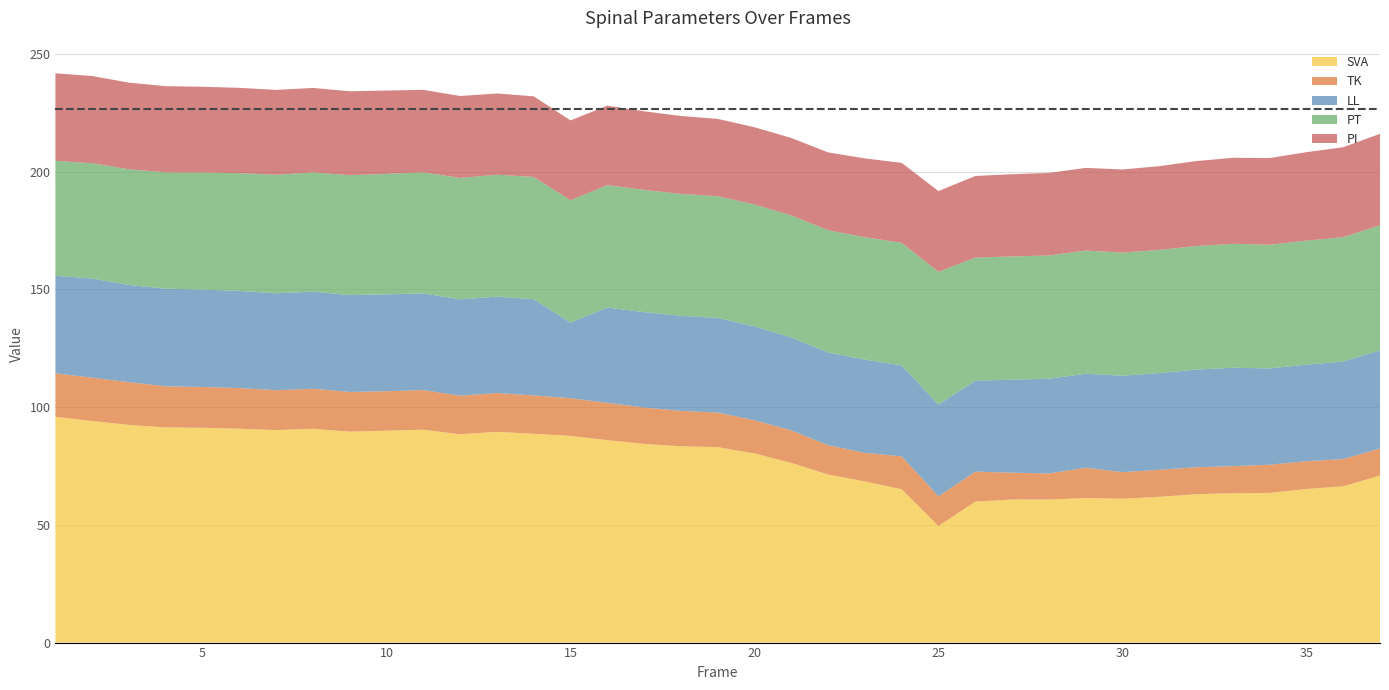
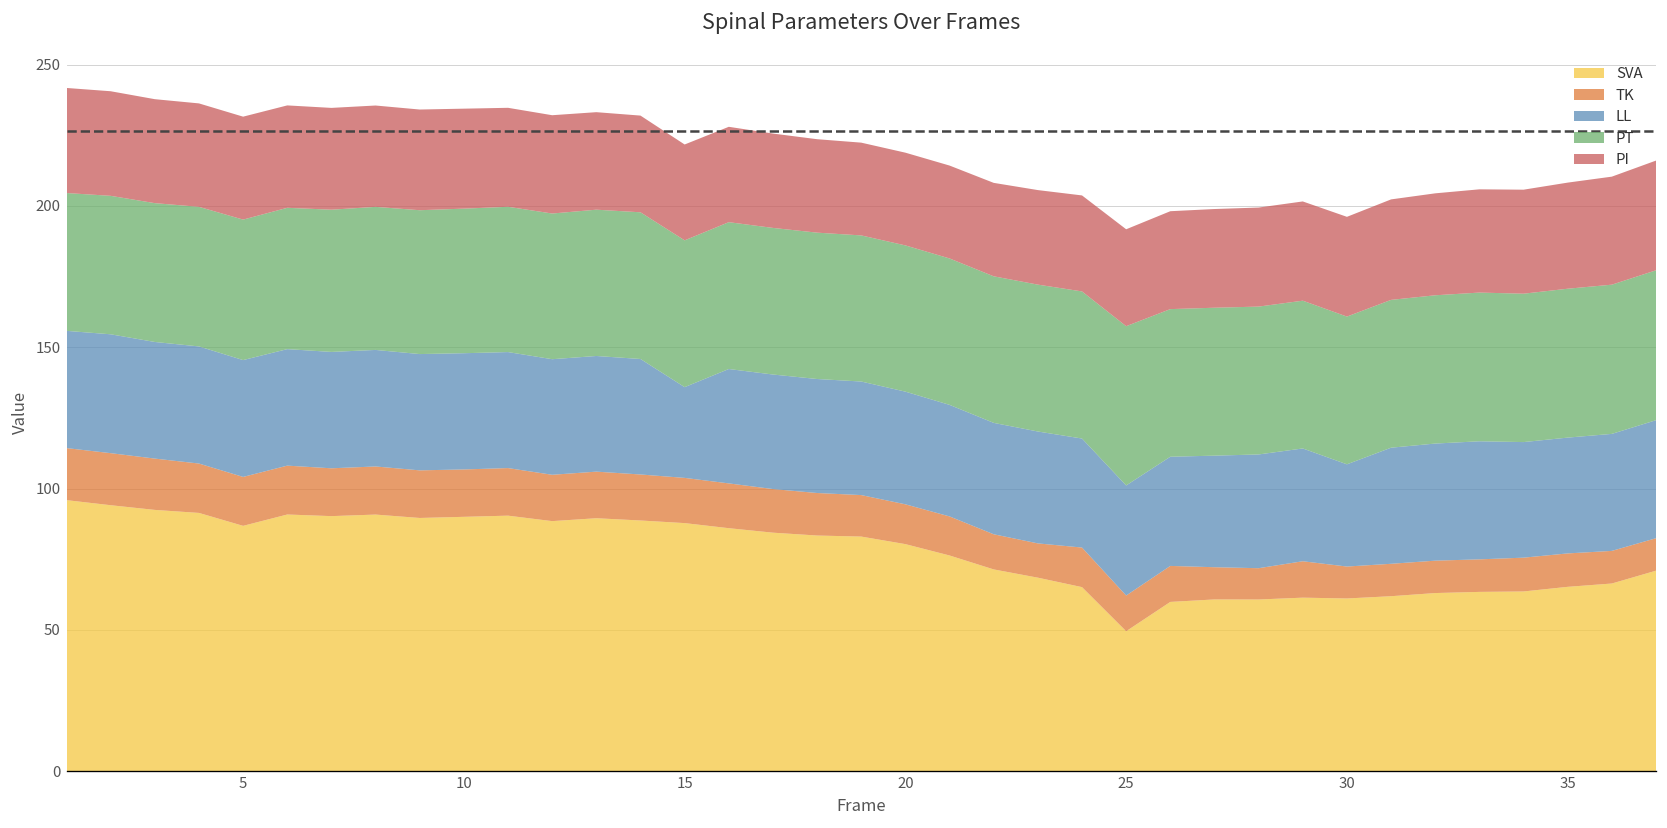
SVA, 5: 91 -> 87
LL, 30: 41 -> 36
